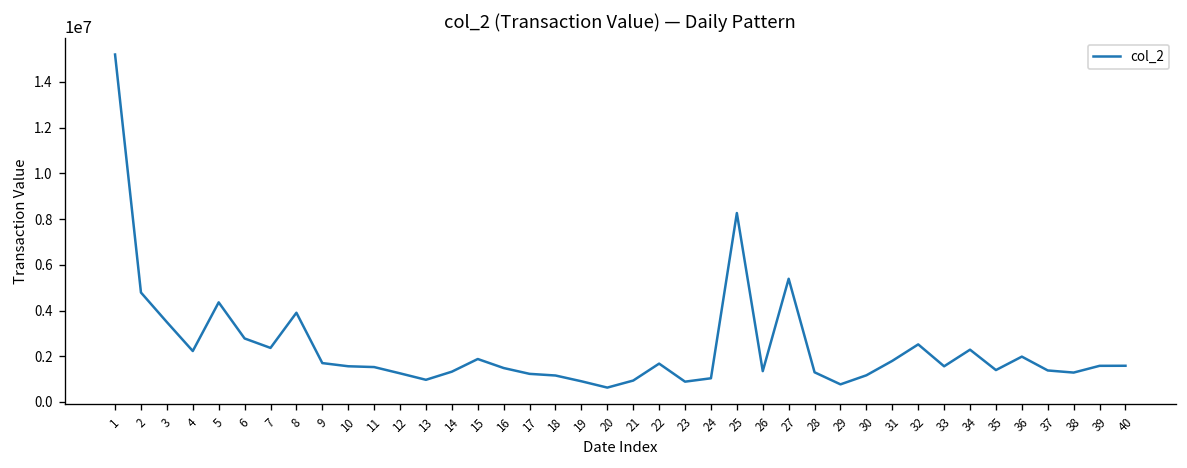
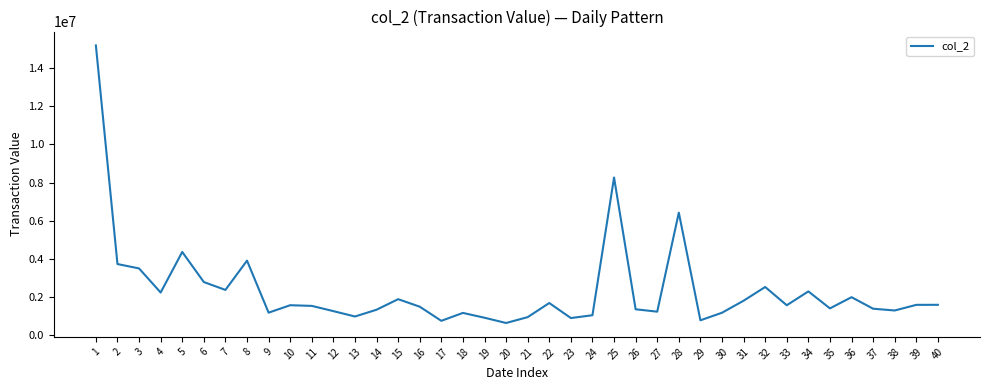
2: 4800000 -> 3700000
9: 1700000 -> 1200000
17: 1200000 -> 700000
27: 5400000 -> 1200000
28: 1300000 -> 6400000
